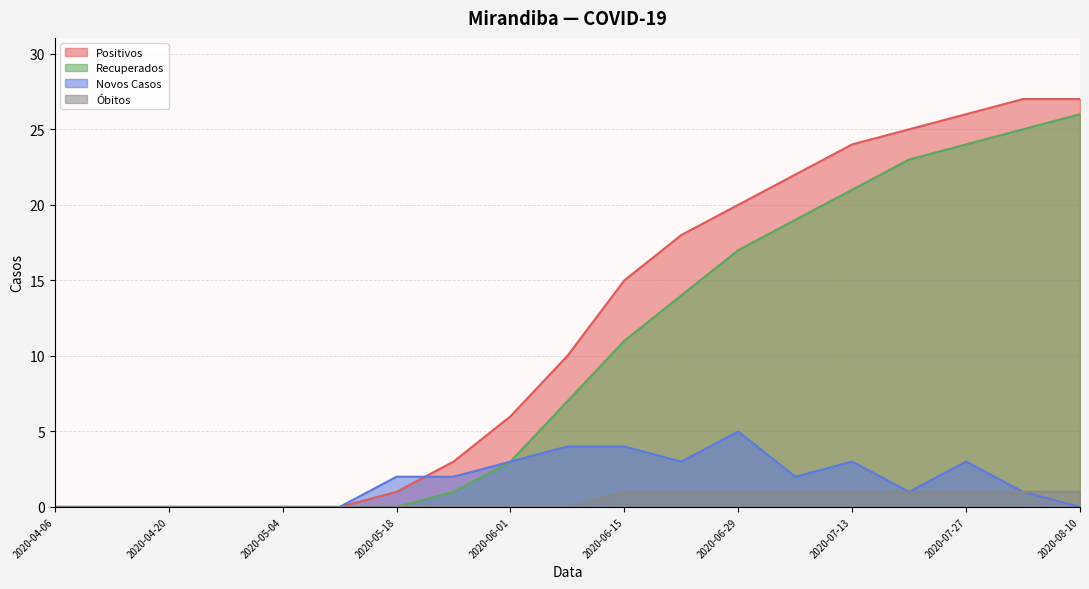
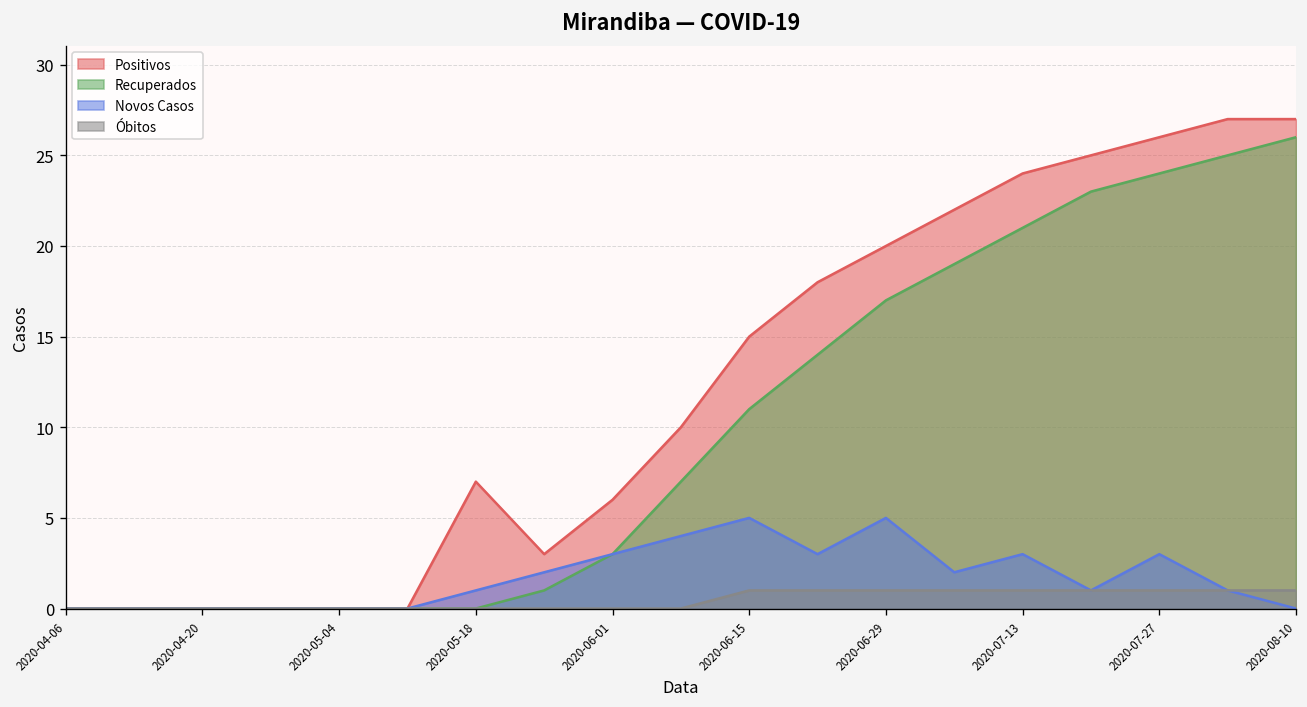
Positivos, 2020-05-18: 1 -> 7
Novos Casos, 2020-05-18: 2 -> 1
Novos Casos, 2020-06-15: 4 -> 5
